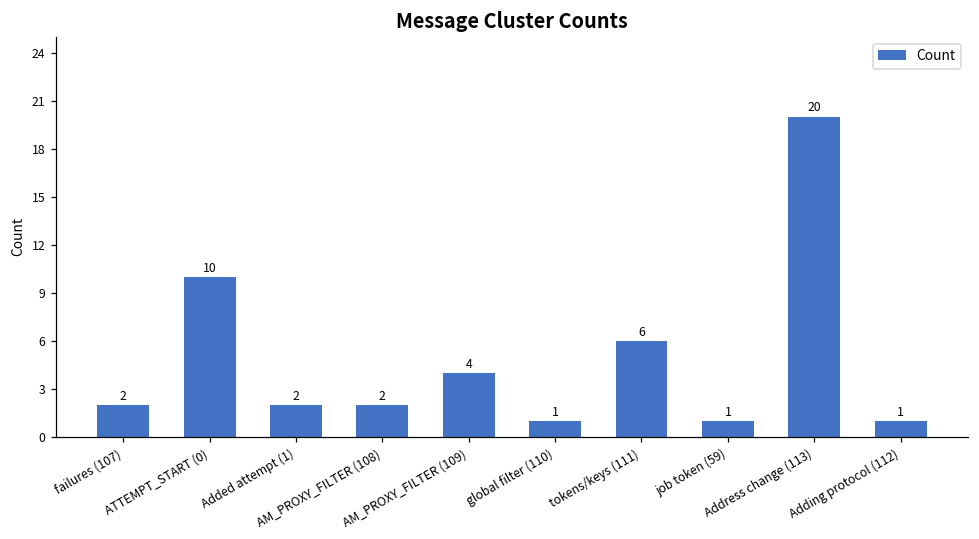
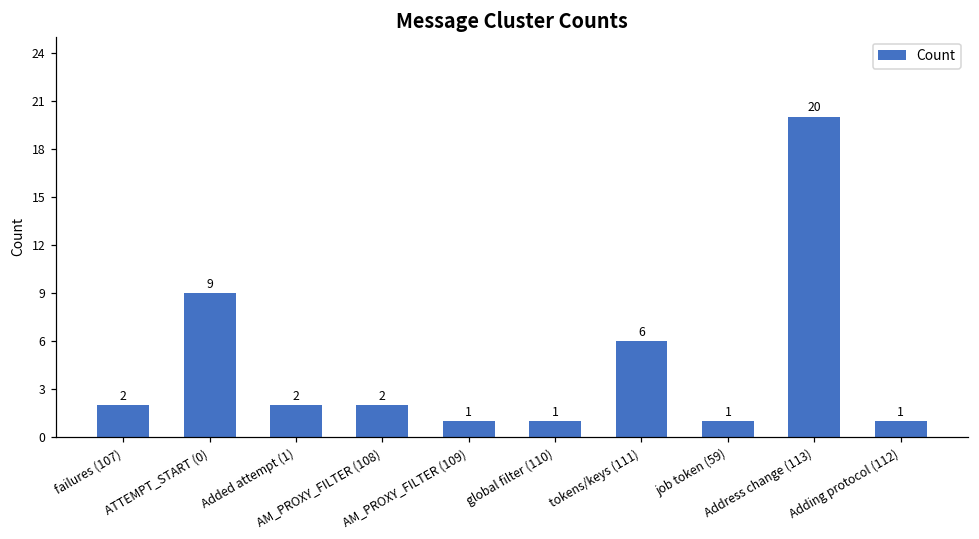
ATTEMPT_START (0): 10 -> 9
AM_PROXY_FILTER (109): 4 -> 1
